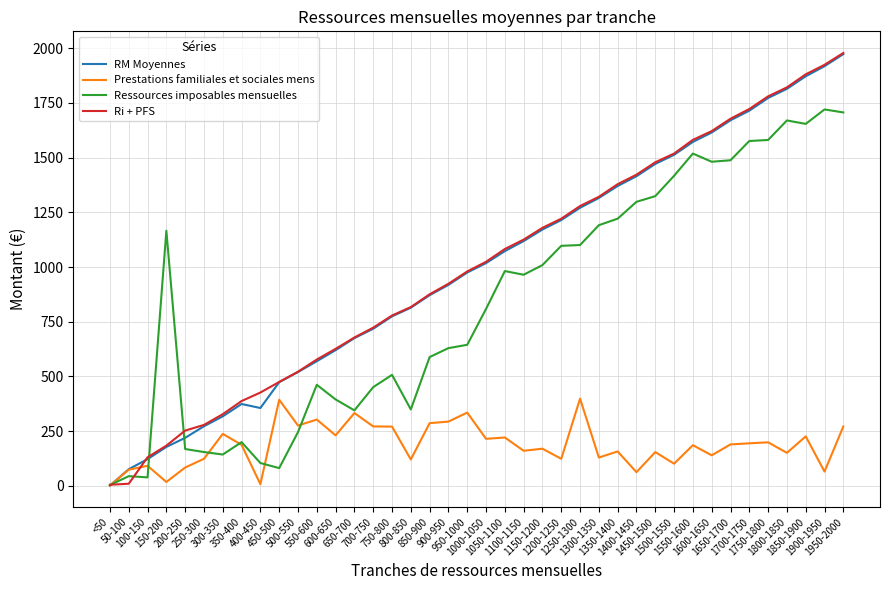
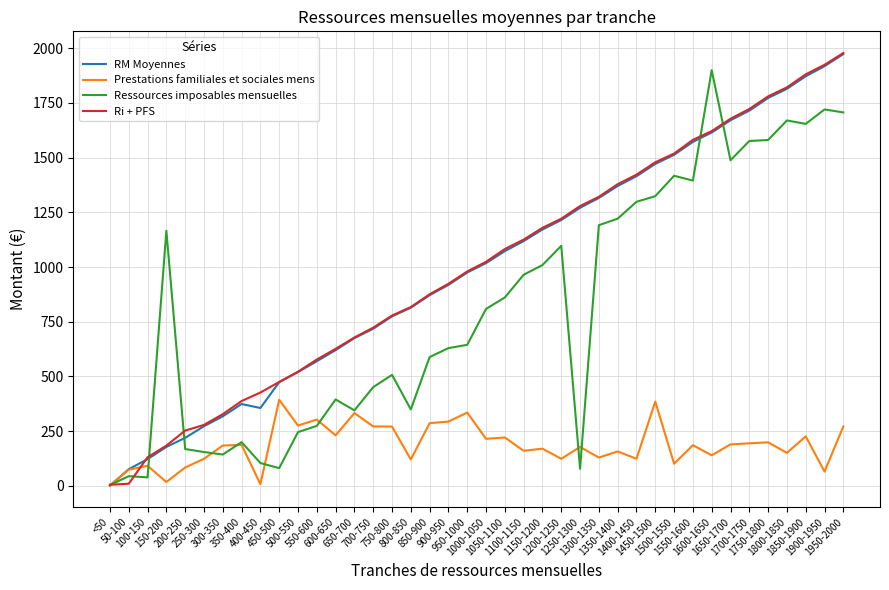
Prestations familiales et sociales mens, 300-350: 240 -> 180
Ressources imposables mensuelles, 550-600: 460 -> 270
Ressources imposables mensuelles, 1050-1100: 980 -> 860
Prestations familiales et sociales mens, 1250-1300: 400 -> 180
Ressources imposables mensuelles, 1250-1300: 1100 -> 80
Prestations familiales et sociales mens, 1400-1450: 60 -> 120
Prestations familiales et sociales mens, 1450-1500: 150 -> 390
Ressources imposables mensuelles, 1550-1600: 1520 -> 1390
Ressources imposables mensuelles, 1600-1650: 1480 -> 1900
